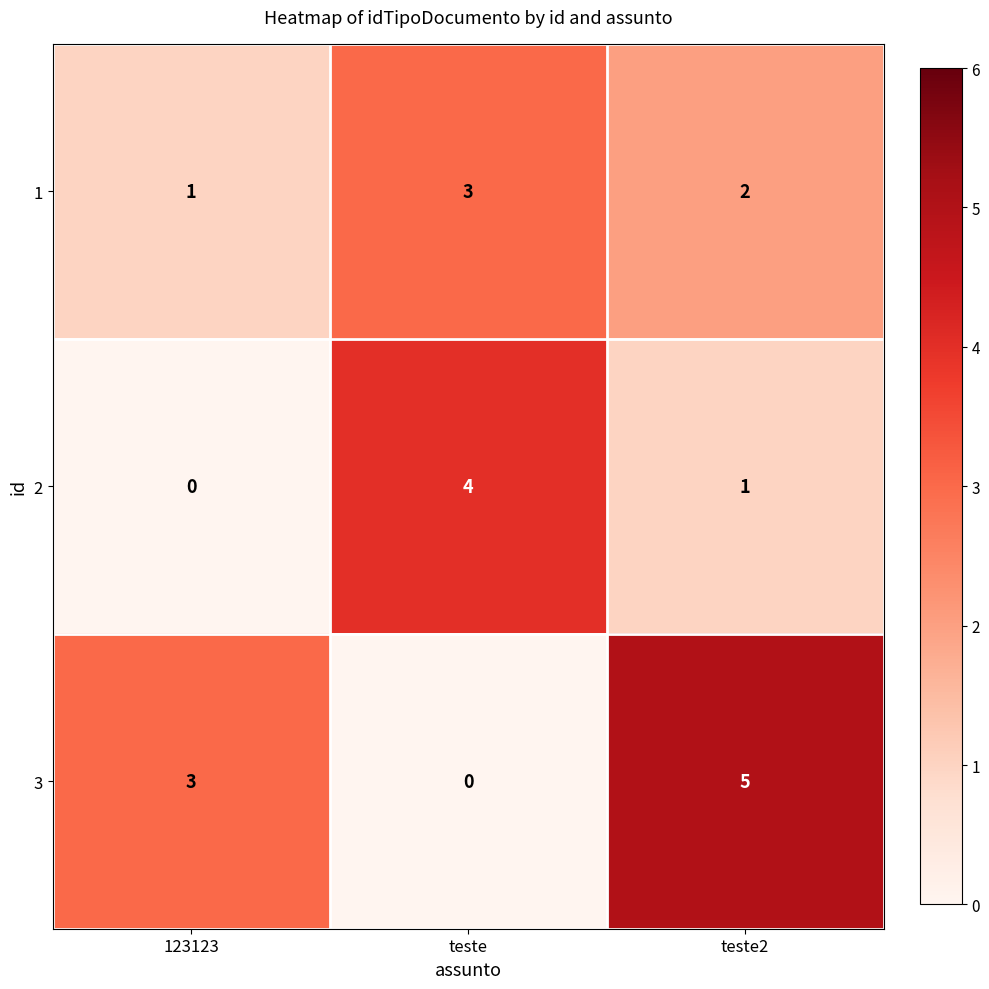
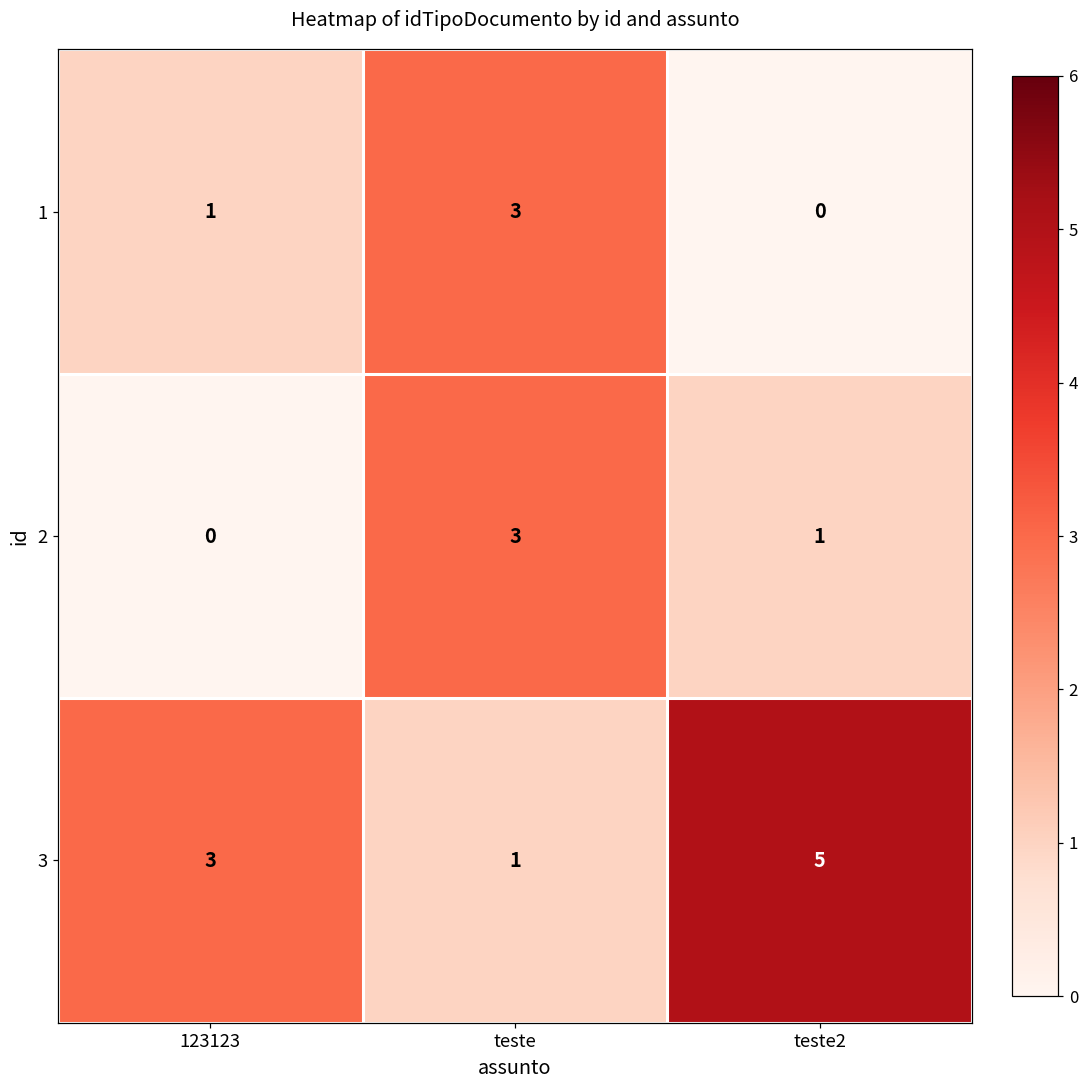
1, teste2: 2 -> 0
2, teste: 4 -> 3
3, teste: 0 -> 1
